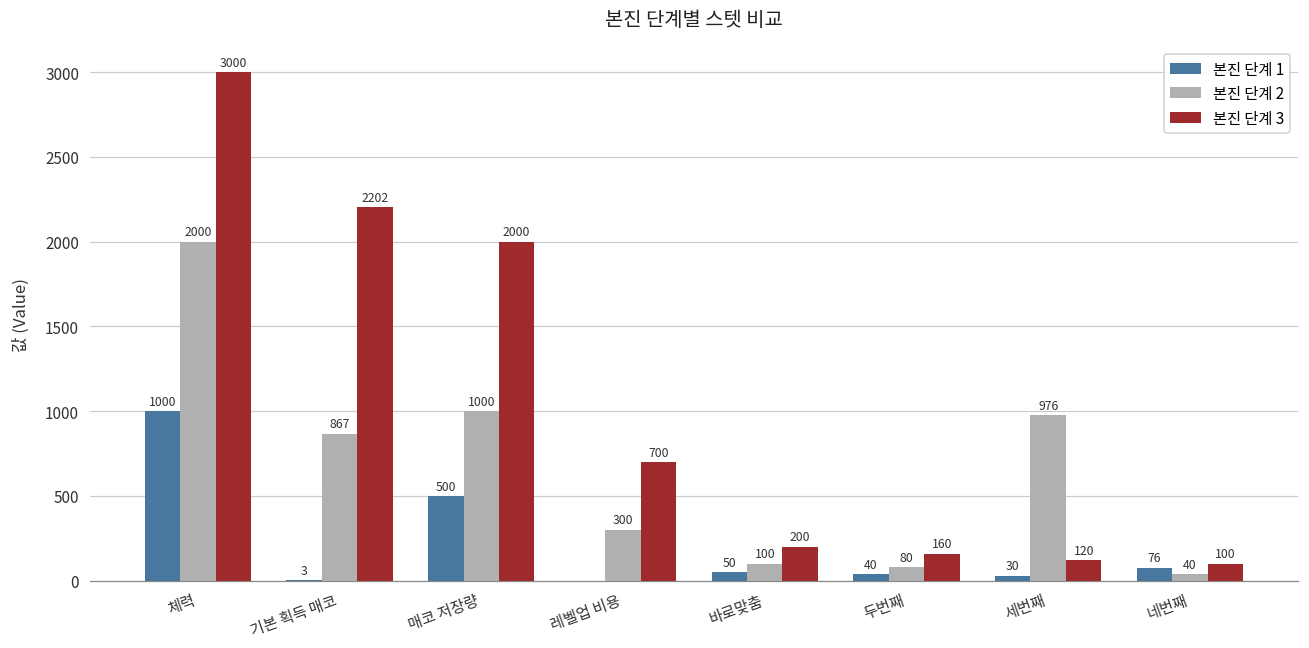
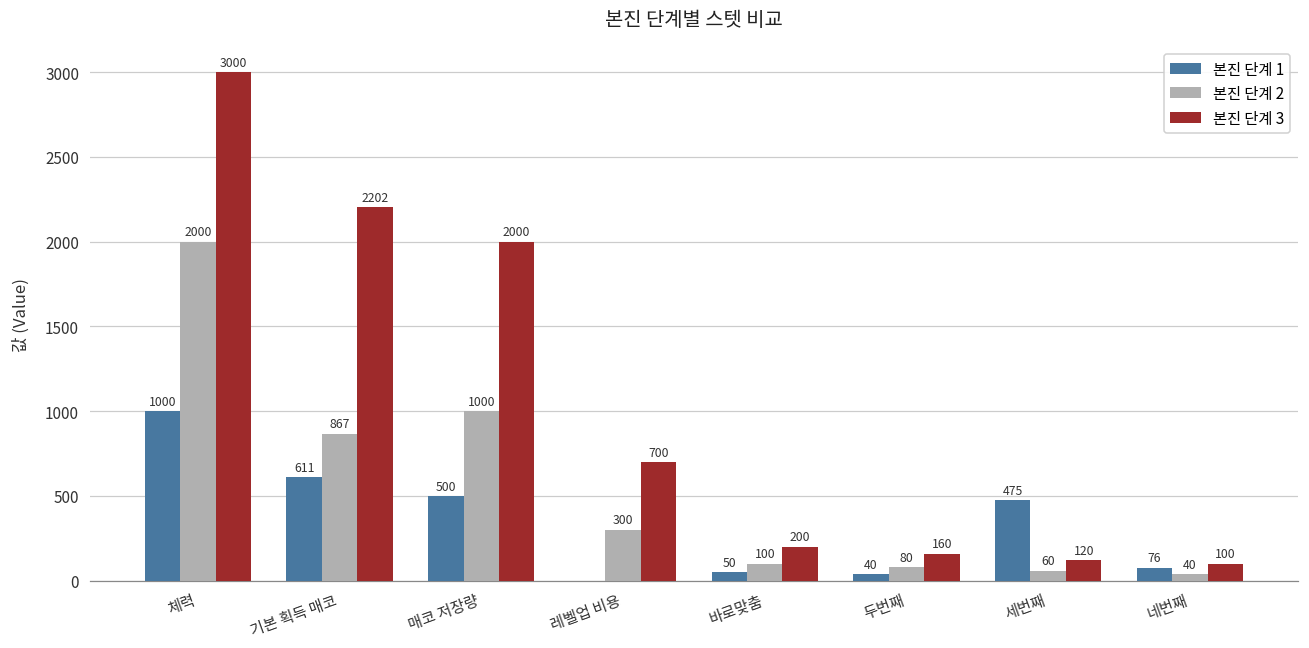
본진 단계 1, 기본 획득 매코: 3 -> 611
본진 단계 1, 세번째: 30 -> 475
본진 단계 2, 세번째: 976 -> 60
